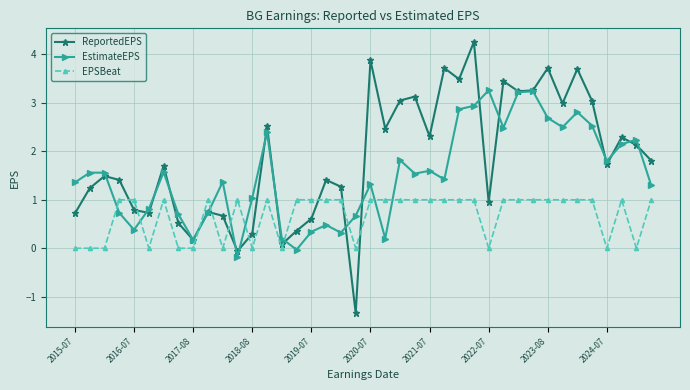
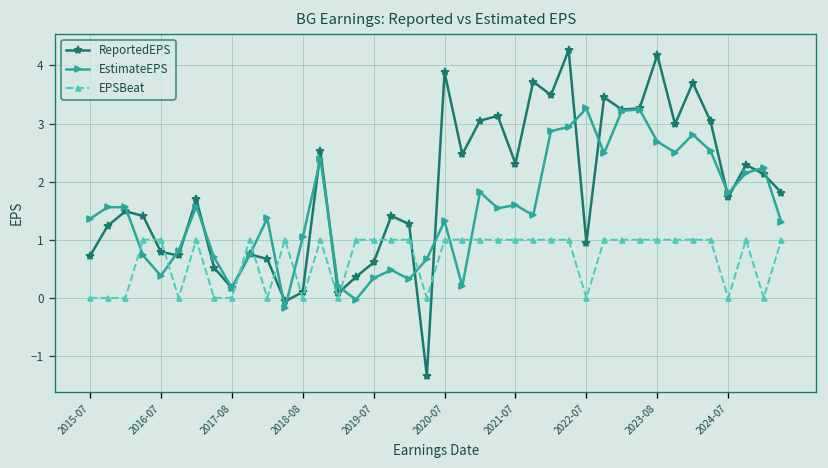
ReportedEPS, 2018-08: 0.3 -> 0.1
ReportedEPS, 2023-08: 3.7 -> 4.2
